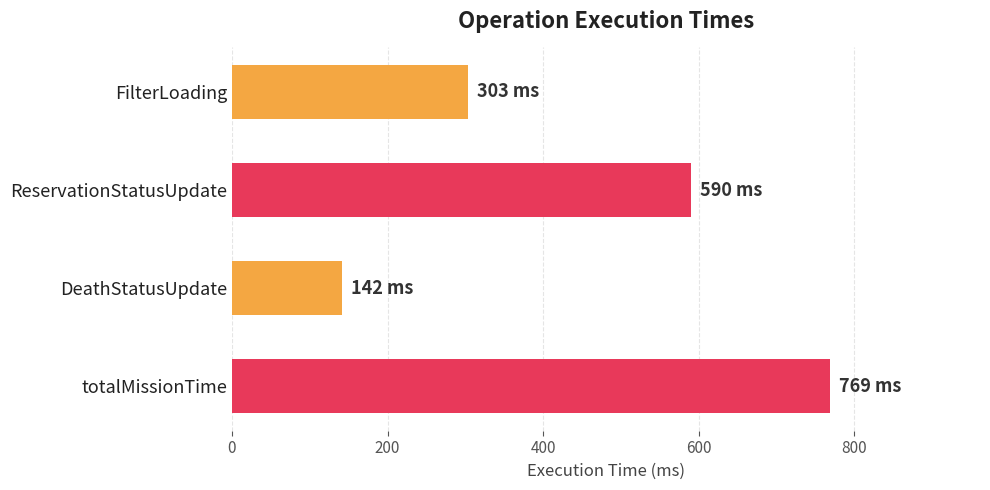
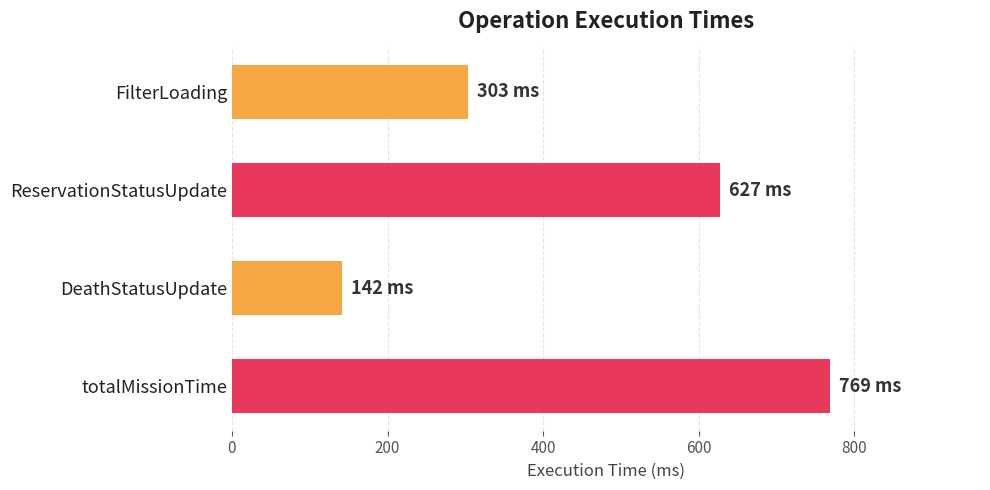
ReservationStatusUpdate: 590 -> 627
